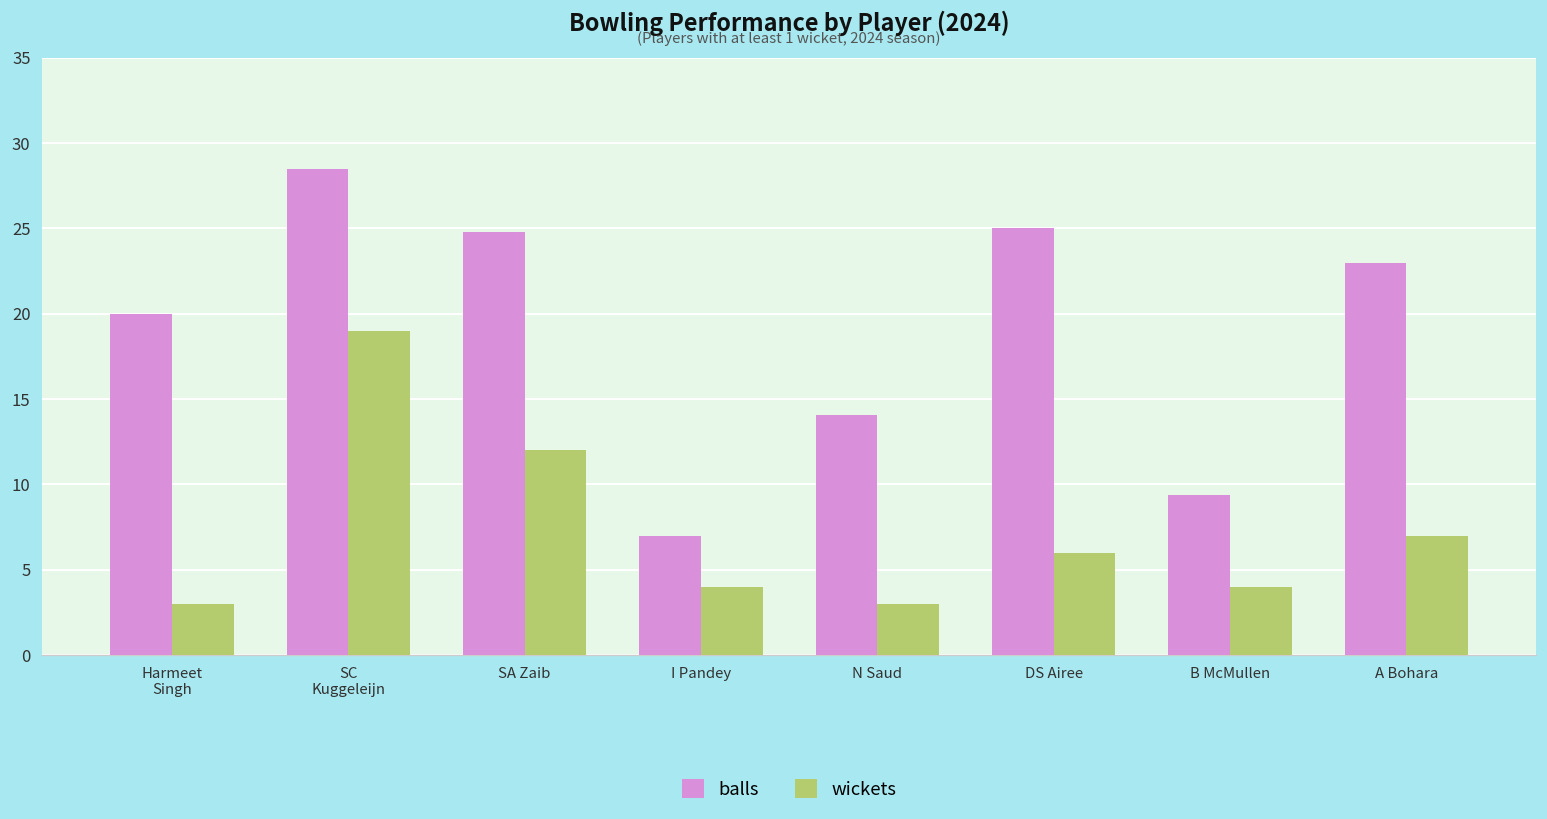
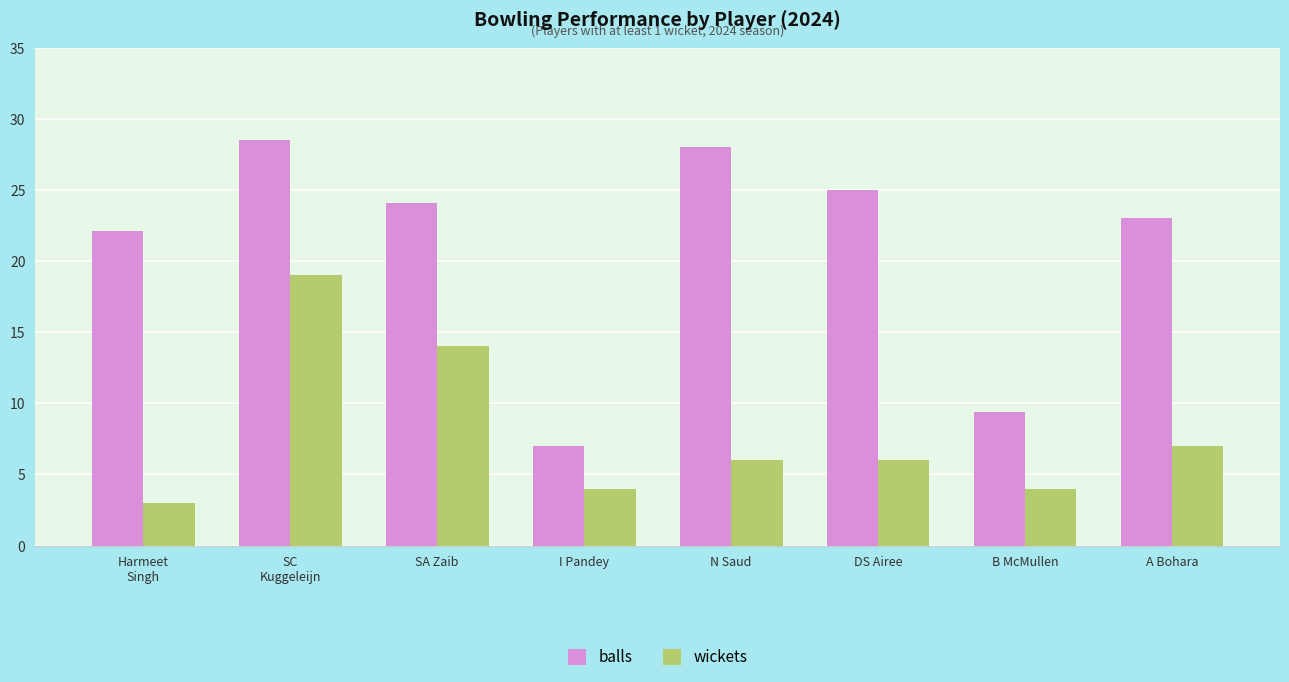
balls, Harmeet Singh: 20.0 -> 22.1
balls, SA Zaib: 24.8 -> 24.1
wickets, SA Zaib: 12 -> 14
balls, N Saud: 14.1 -> 28.0
wickets, N Saud: 3 -> 6
